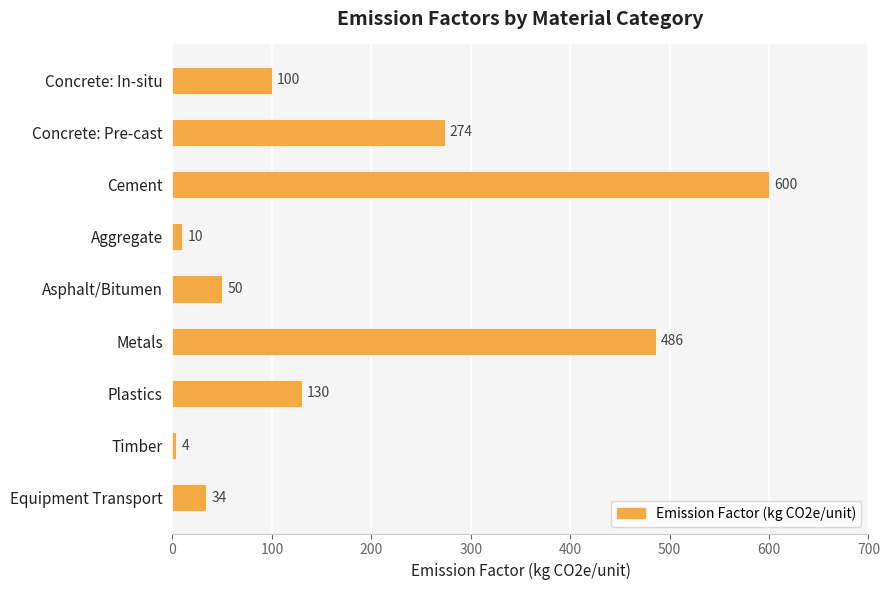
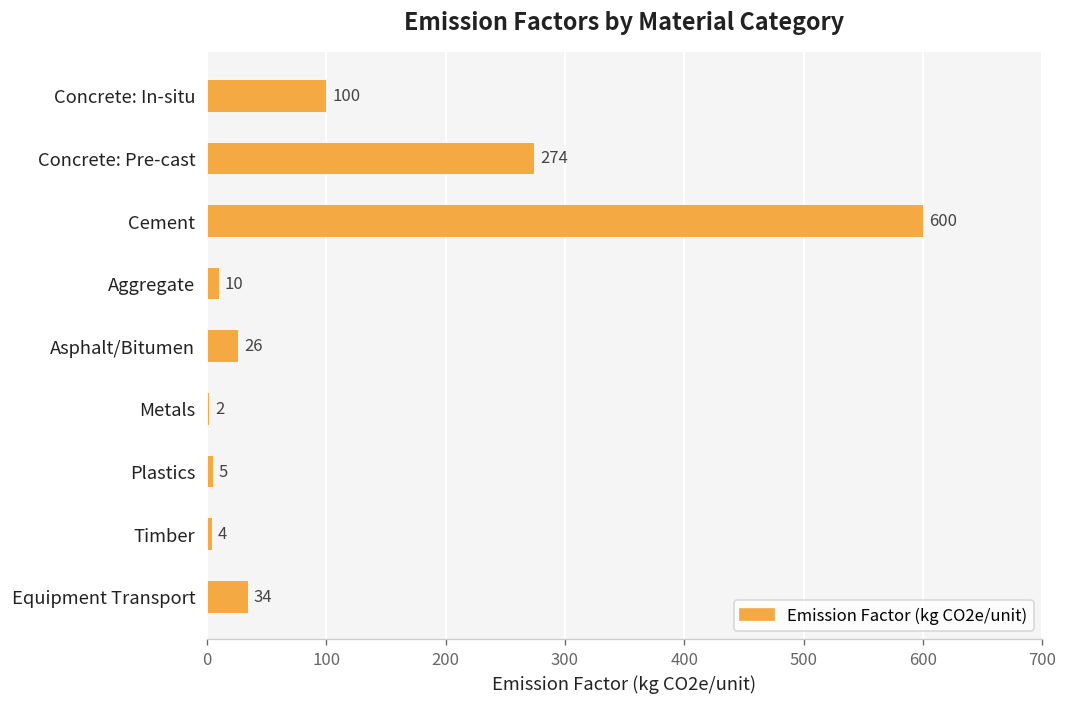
Asphalt/Bitumen: 50 -> 26
Metals: 486 -> 2
Plastics: 130 -> 5
